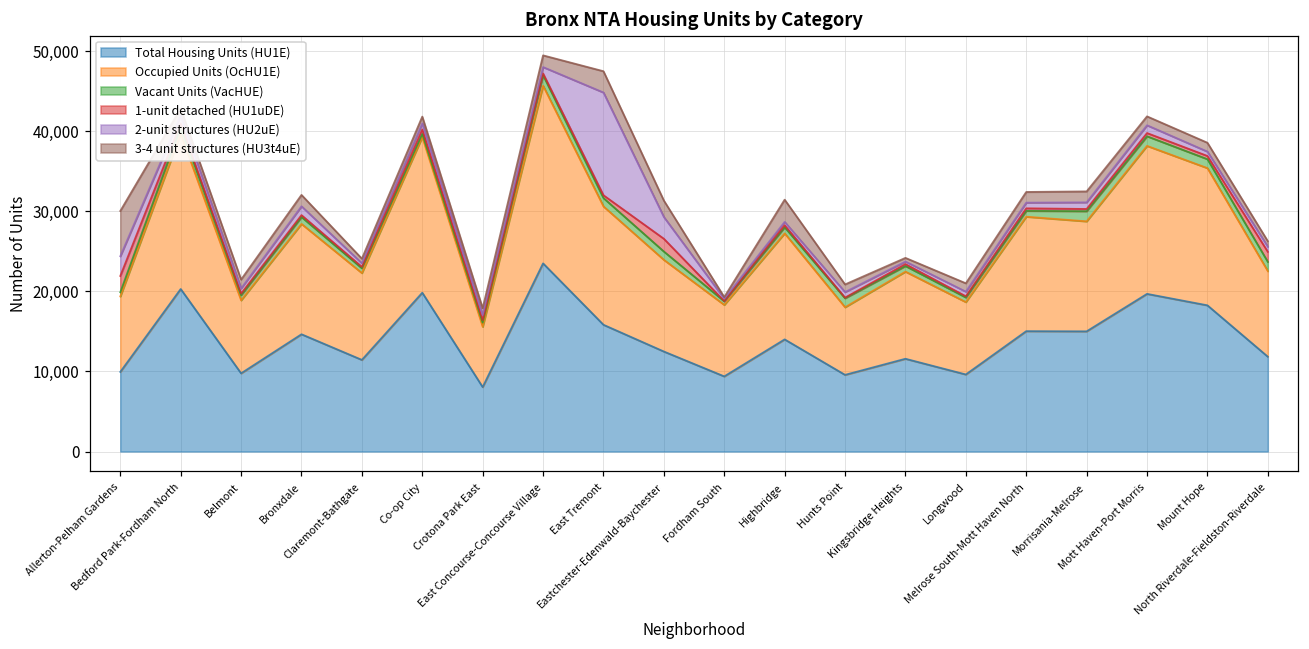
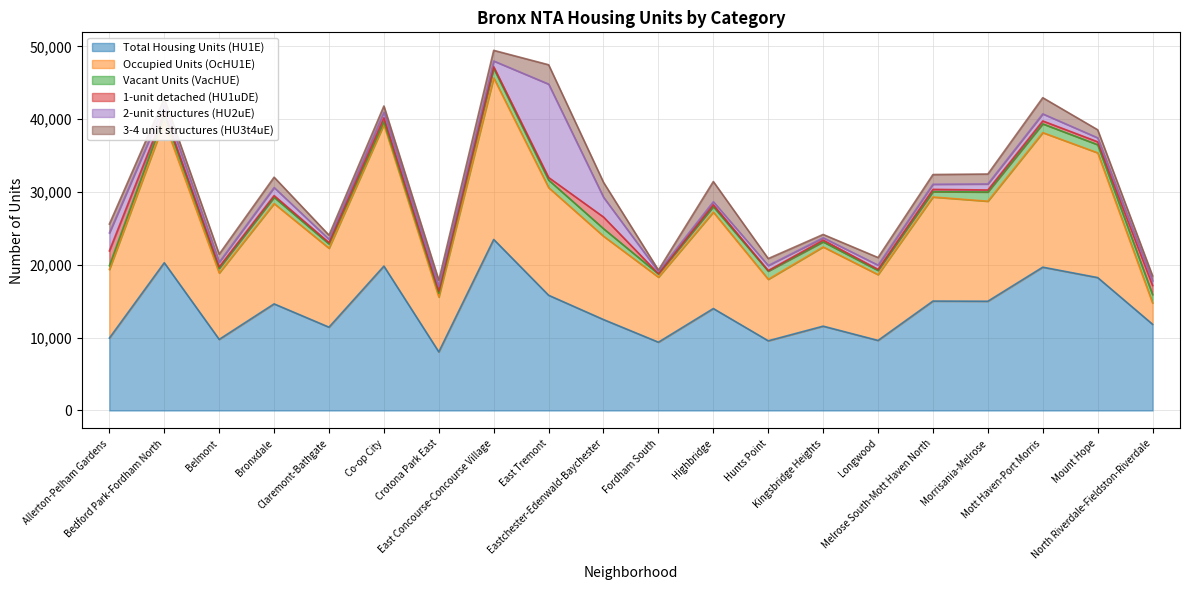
3-4 unit structures (HU3t4uE), Allerton-Pelham Gardens: 6,000 -> 1,000
3-4 unit structures (HU3t4uE), Mott Haven-Port Morris: 1,000 -> 2,000
Occupied Units (OcHU1E), North Riverdale-Fieldston-Riverdale: 11,000 -> 3,000
